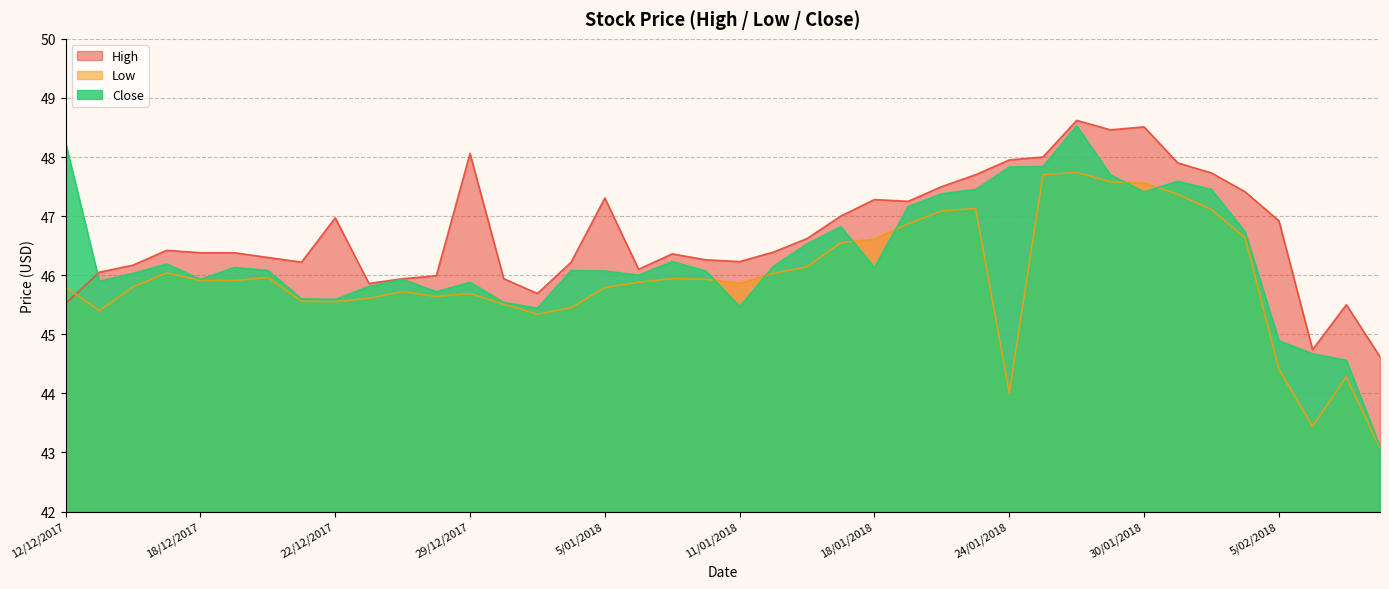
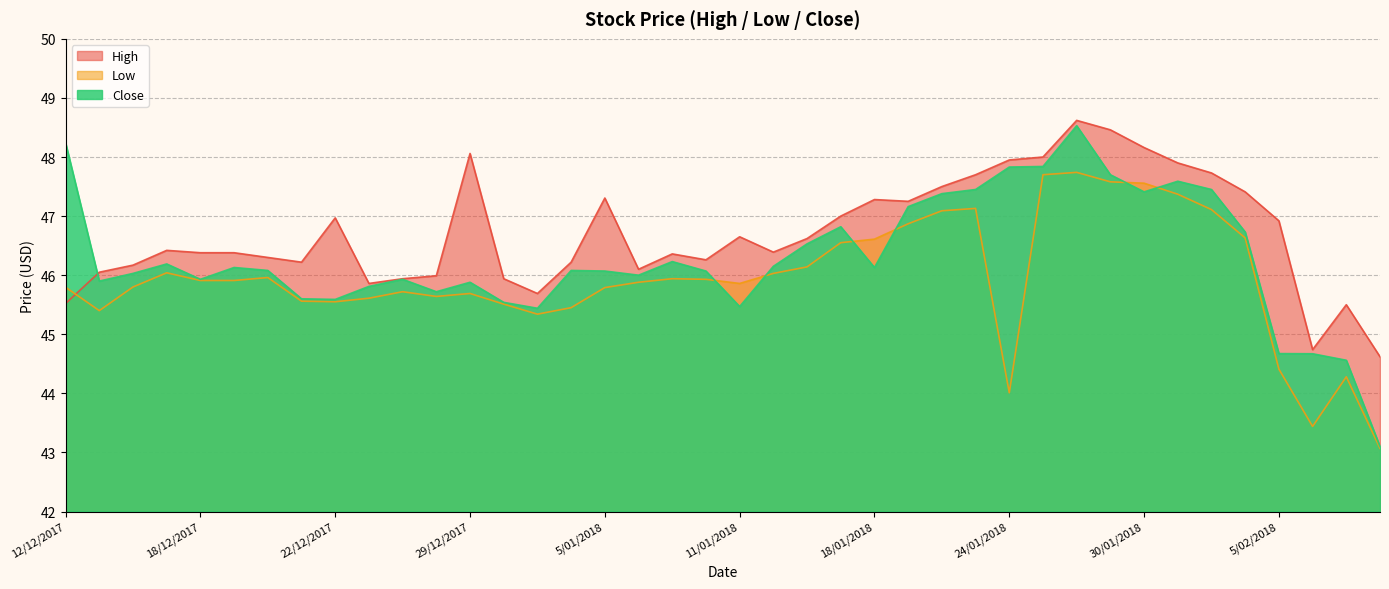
High, 11/01/2018: 46.2 -> 46.7
High, 30/01/2018: 48.5 -> 48.2
Close, 5/02/2018: 44.9 -> 44.7
